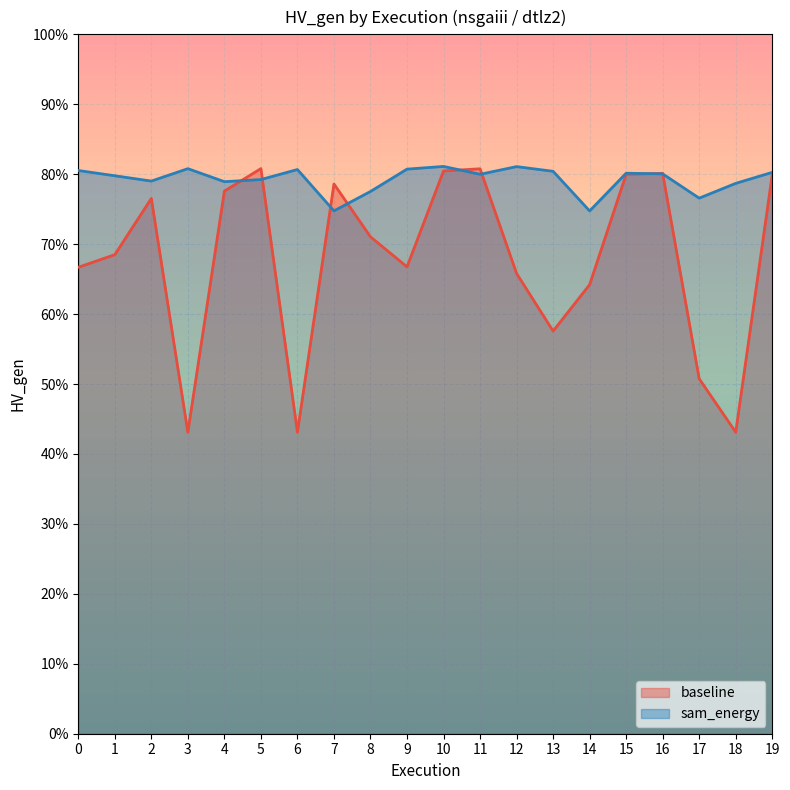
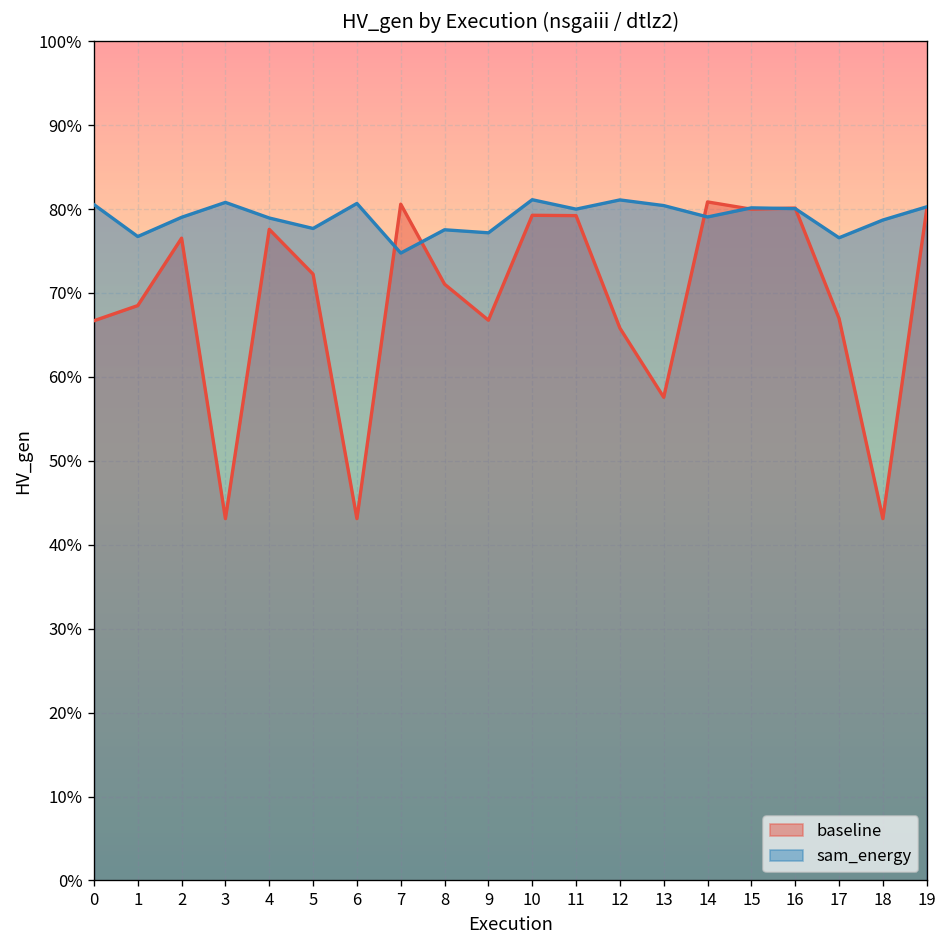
sam_energy, 1: 80% -> 77%
baseline, 5: 81% -> 72%
sam_energy, 5: 79% -> 78%
baseline, 7: 79% -> 81%
sam_energy, 9: 81% -> 77%
baseline, 10: 80% -> 79%
baseline, 11: 81% -> 79%
baseline, 14: 64% -> 81%
sam_energy, 14: 75% -> 79%
baseline, 17: 51% -> 67%
